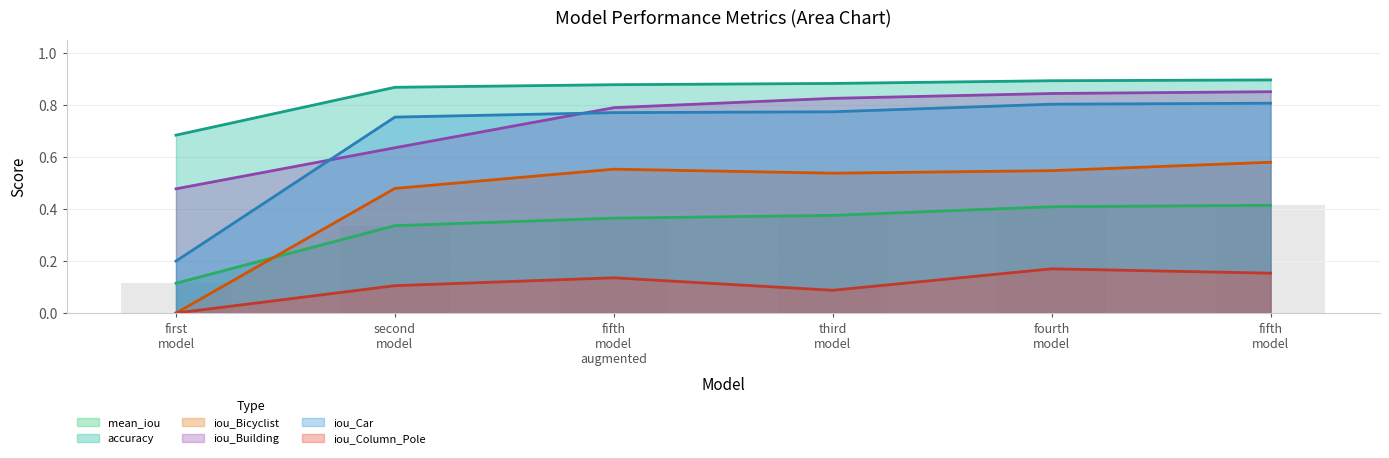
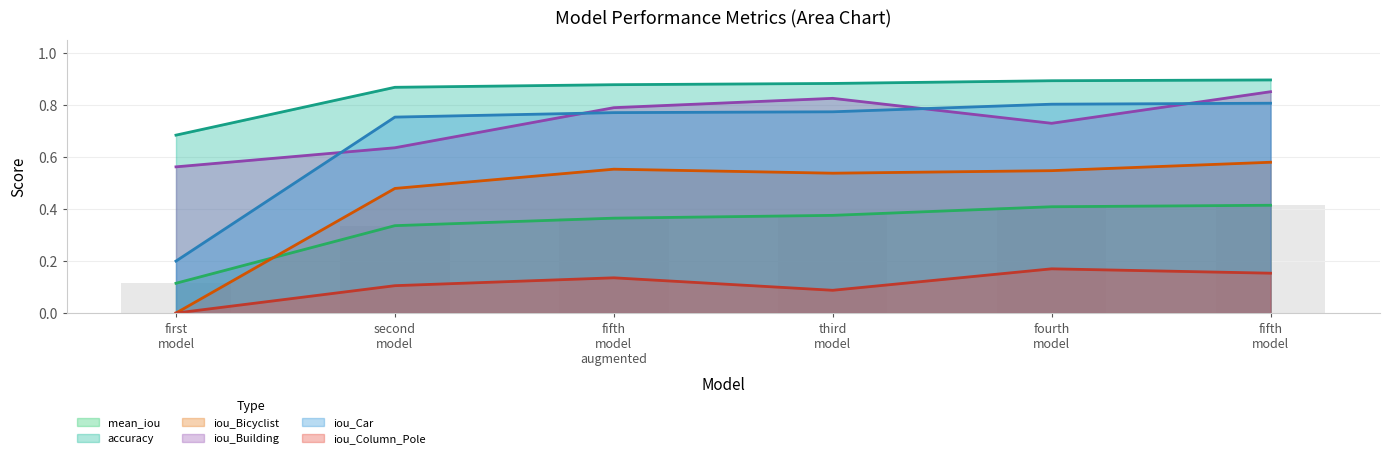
iou_Building, first model: 0.48 -> 0.56
iou_Building, fourth model: 0.85 -> 0.73
